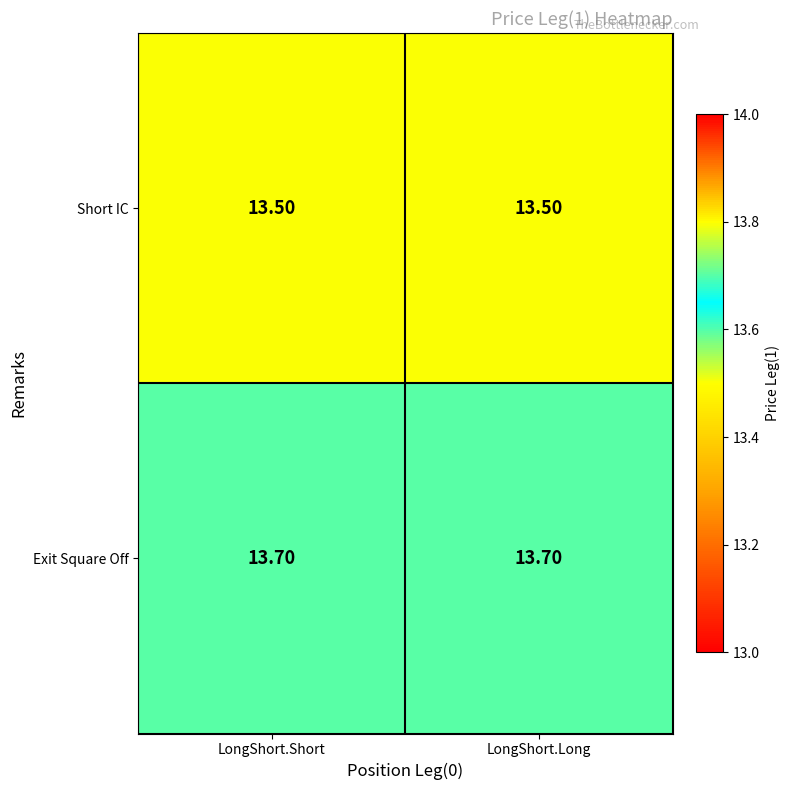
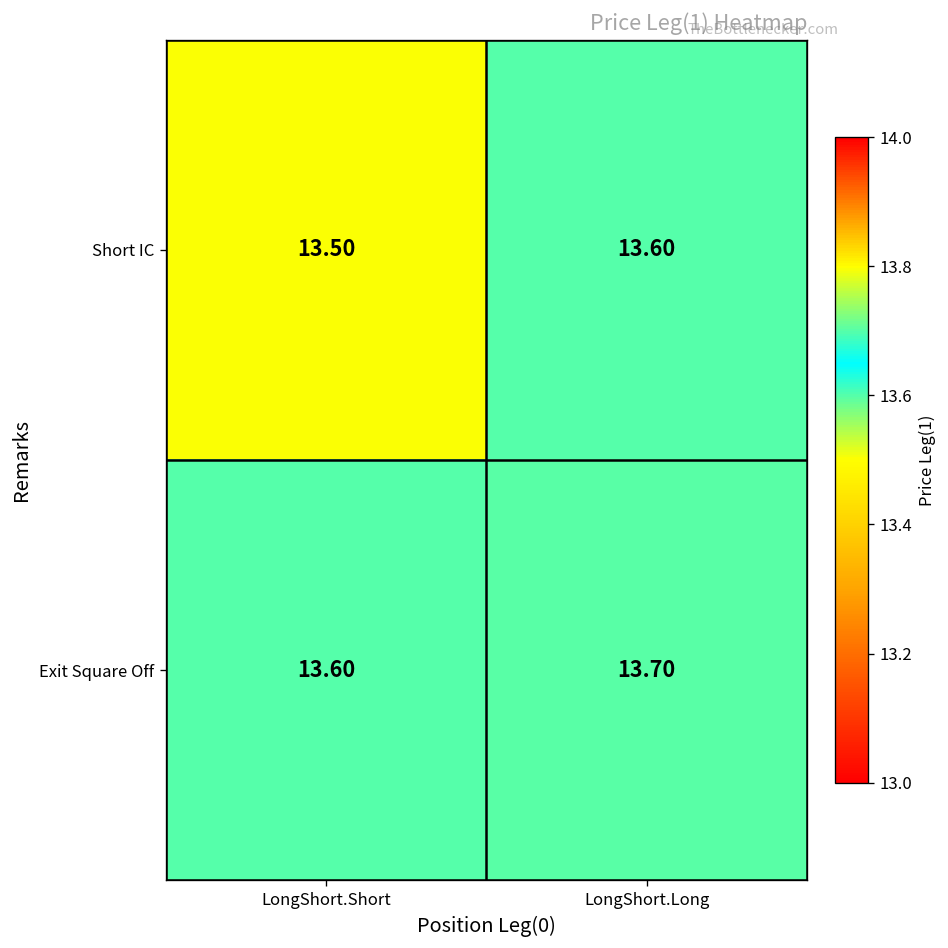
Short IC, LongShort.Long: 13.50 -> 13.60
Exit Square Off, LongShort.Short: 13.70 -> 13.60
